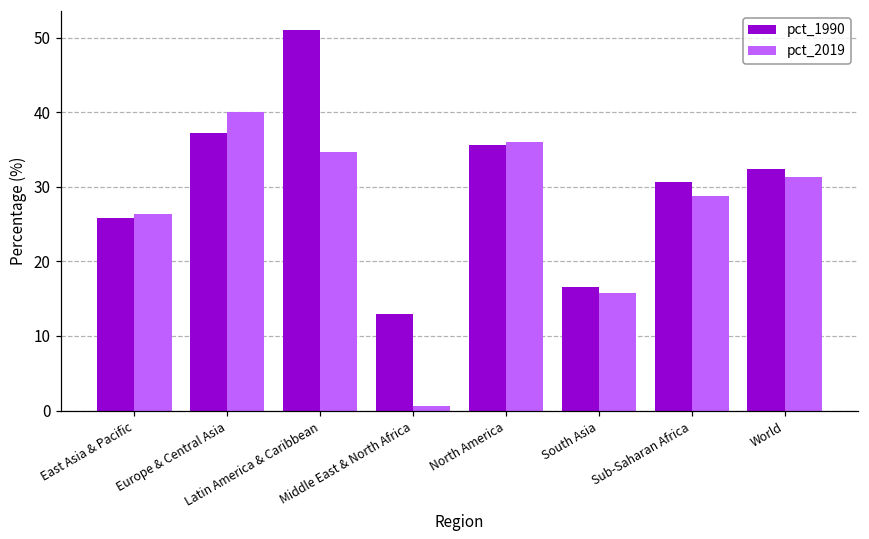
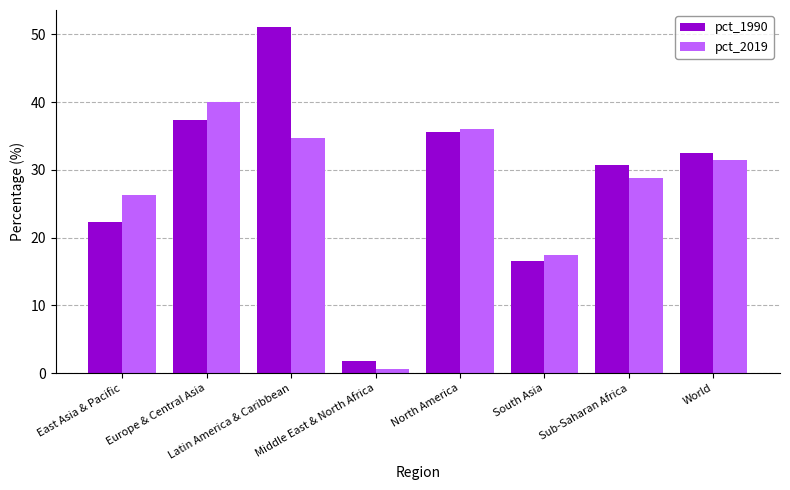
pct_1990, East Asia & Pacific: 26 -> 22
pct_1990, Middle East & North Africa: 13 -> 2
pct_2019, South Asia: 16 -> 18
